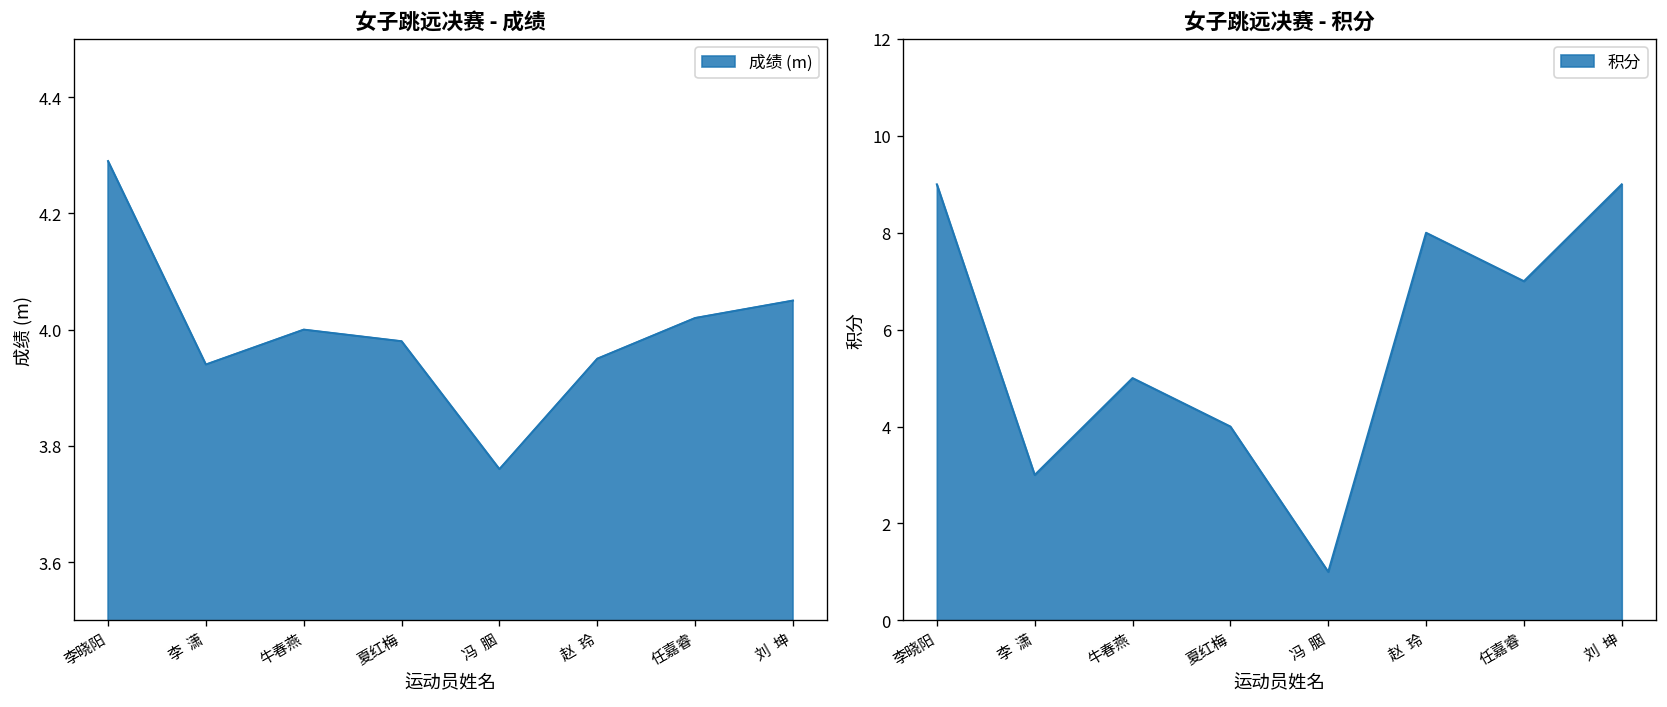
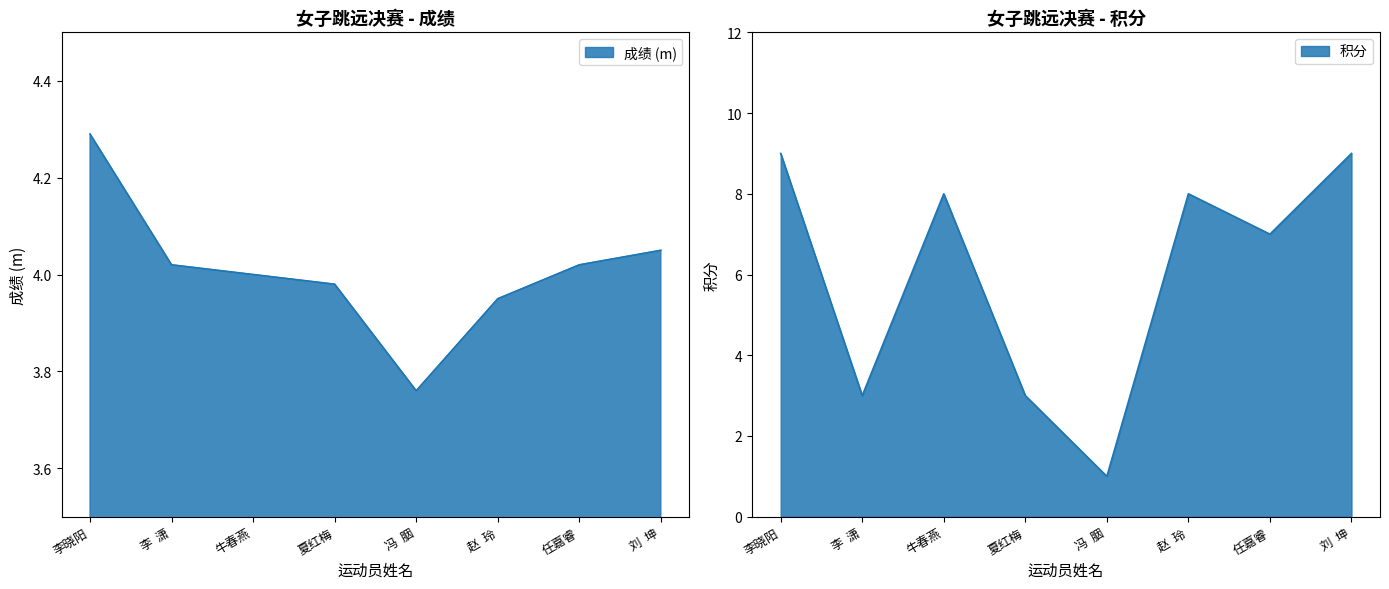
女子跳远决赛 - 成绩, 李 潇: 3.94 -> 4.02
女子跳远决赛 - 积分, 牛春燕: 5 -> 8
女子跳远决赛 - 积分, 夏红梅: 4 -> 3
